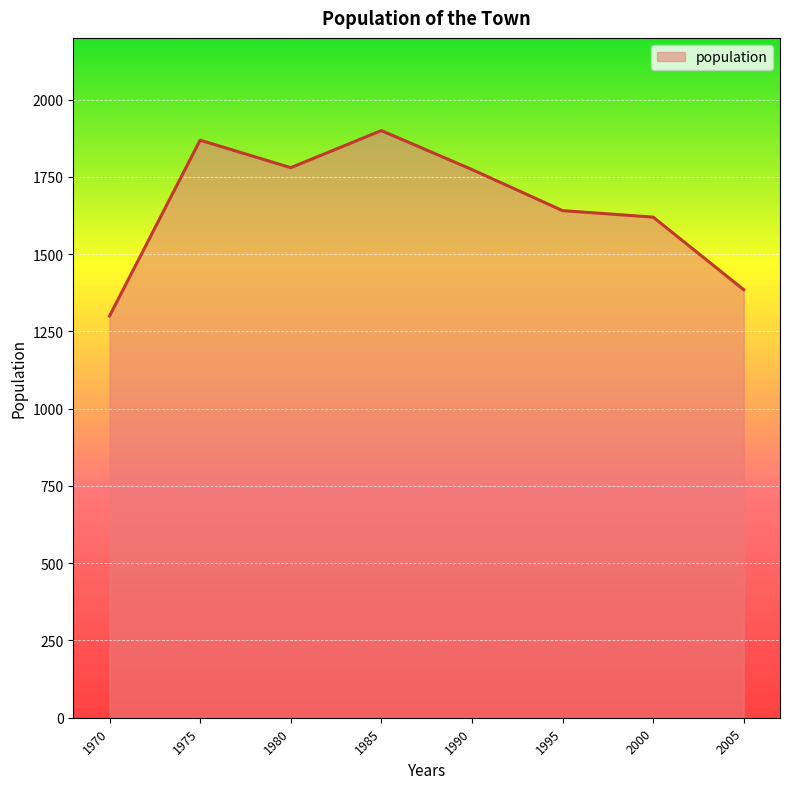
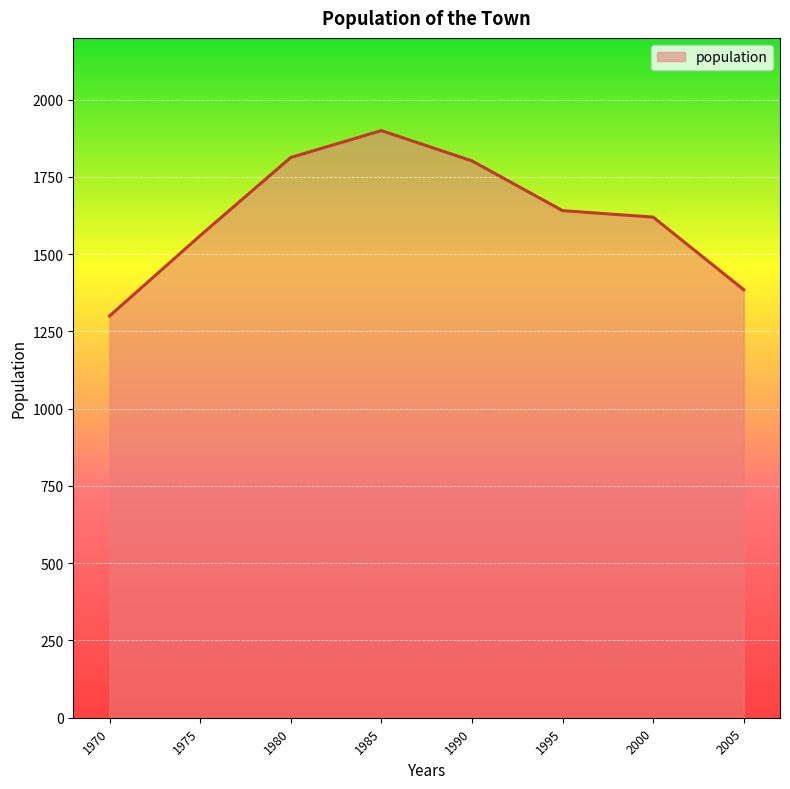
1975: 1870 -> 1560
1980: 1780 -> 1810
1990: 1770 -> 1800
